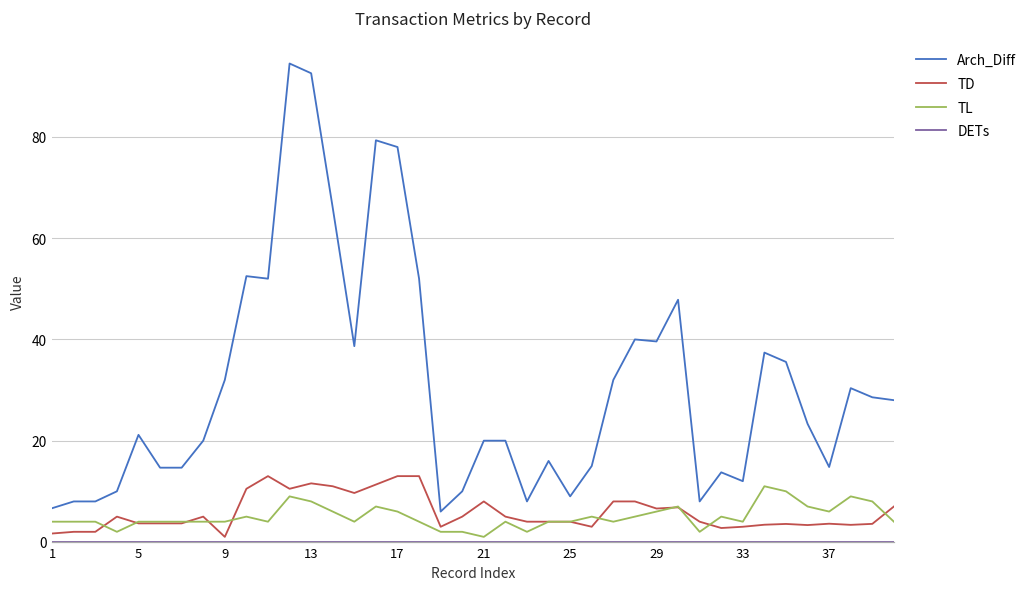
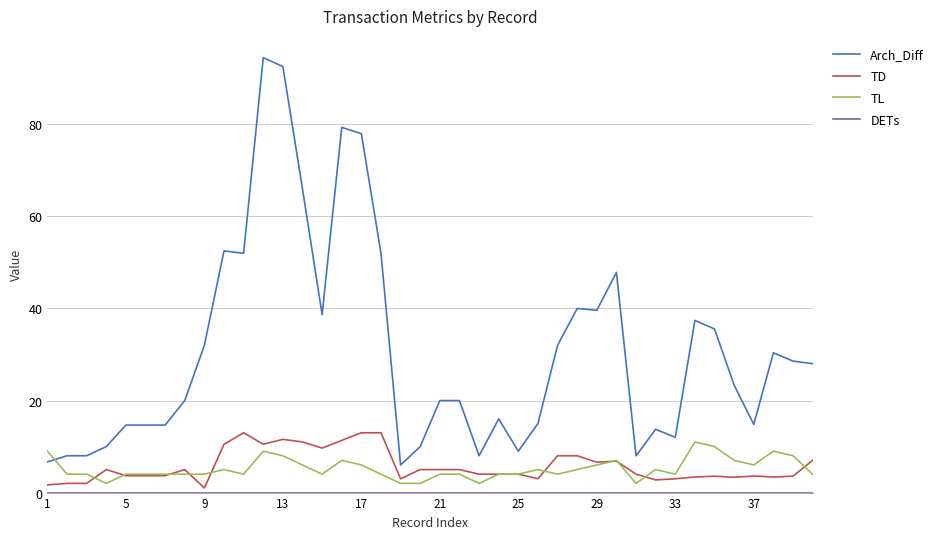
TL, 1: 4 -> 9
Arch_Diff, 5: 21 -> 15
TD, 21: 8 -> 5
TL, 21: 1 -> 4
